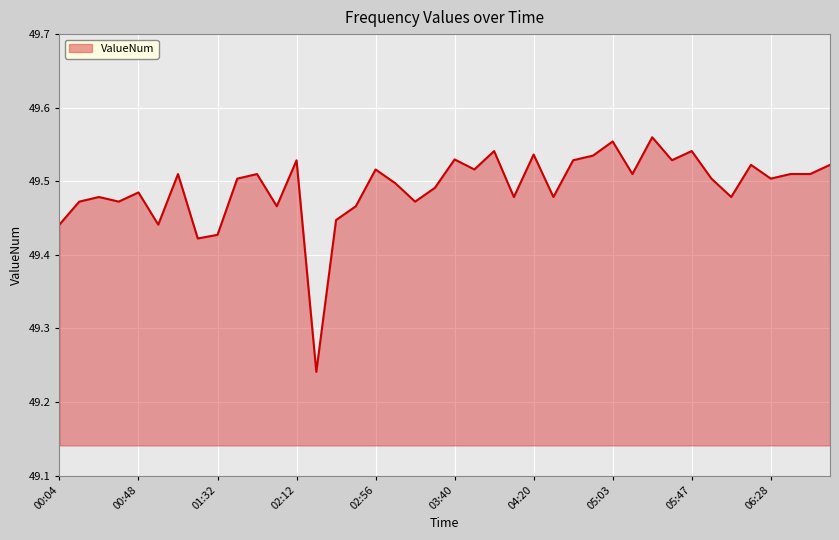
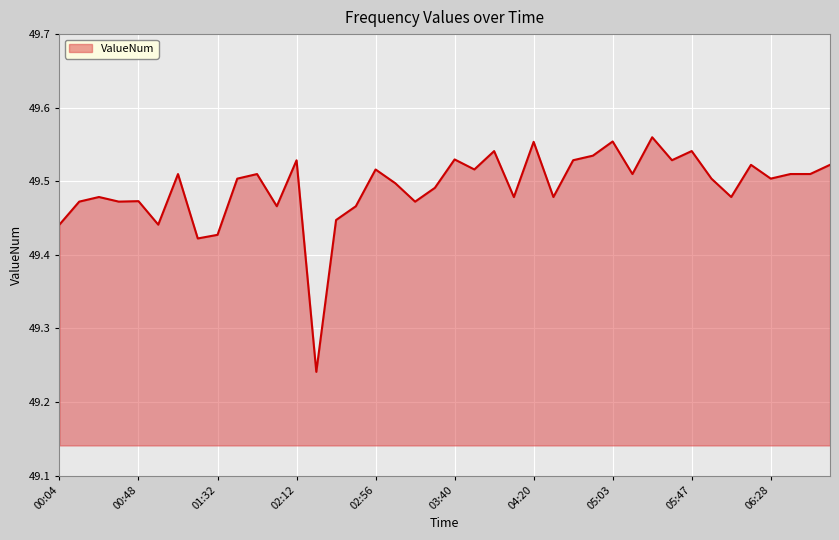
00:48: 49.48 -> 49.47
04:20: 49.54 -> 49.55
